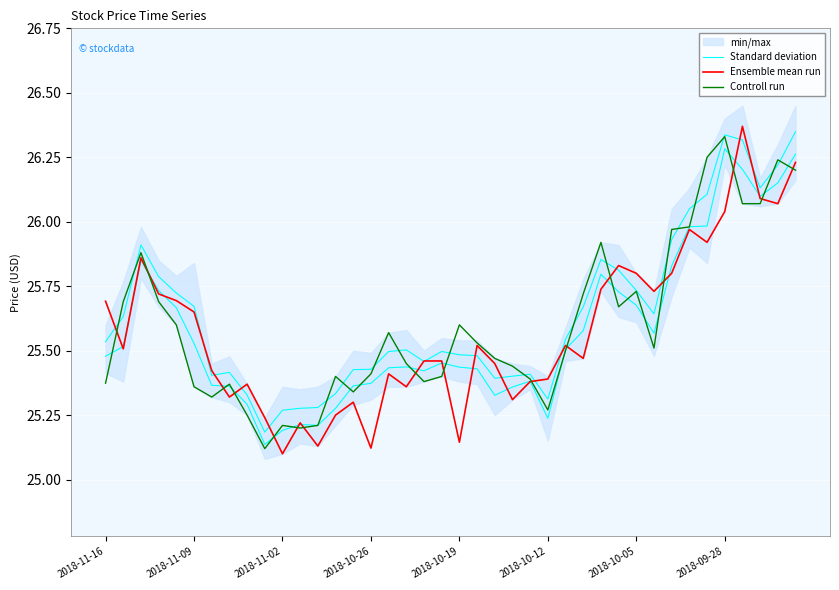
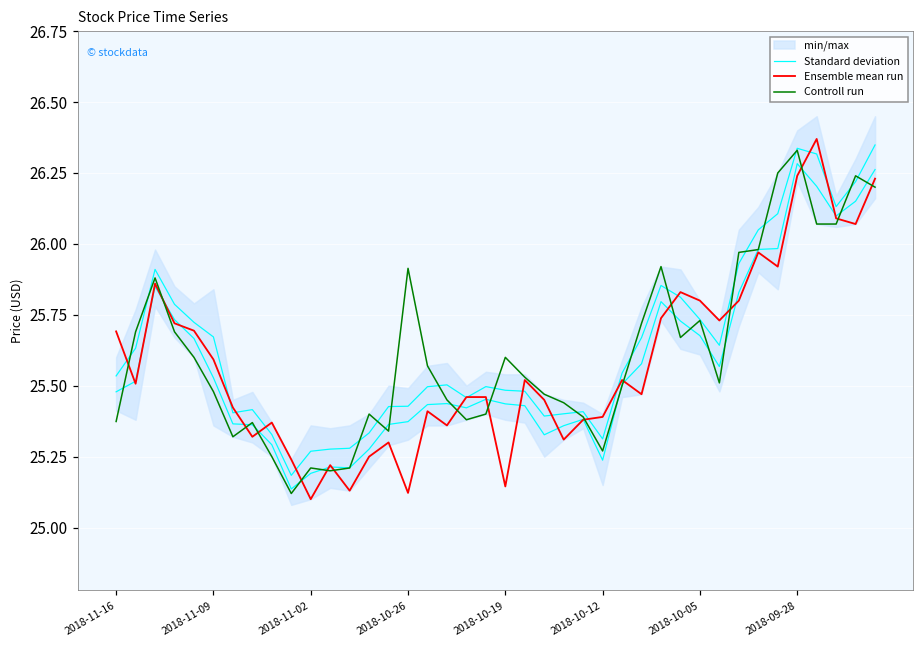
Ensemble mean run, 2018-11-09: 25.65 -> 25.59
Controll run, 2018-11-09: 25.36 -> 25.48
Controll run, 2018-10-26: 25.41 -> 25.91
Ensemble mean run, 2018-09-28: 26.04 -> 26.24
